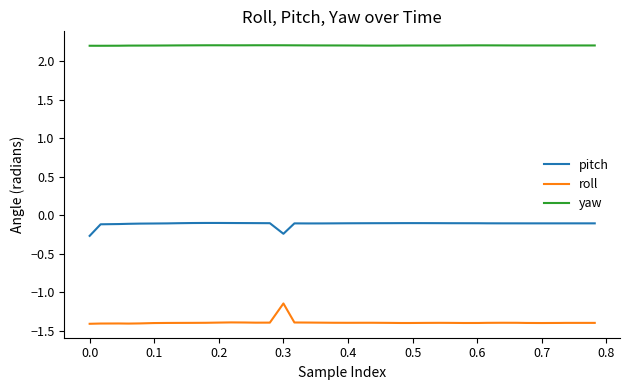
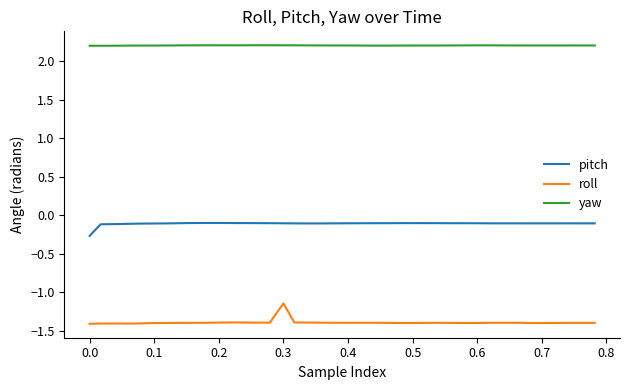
pitch, 0.3: -0.2 -> -0.1
